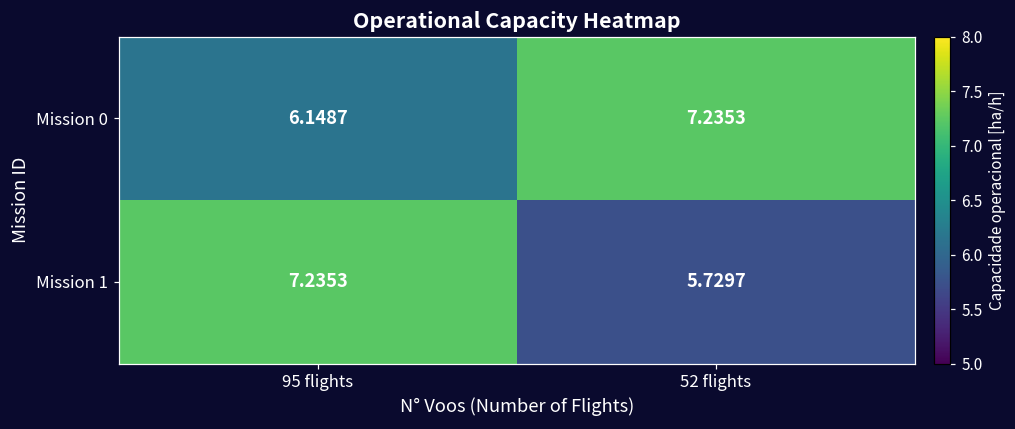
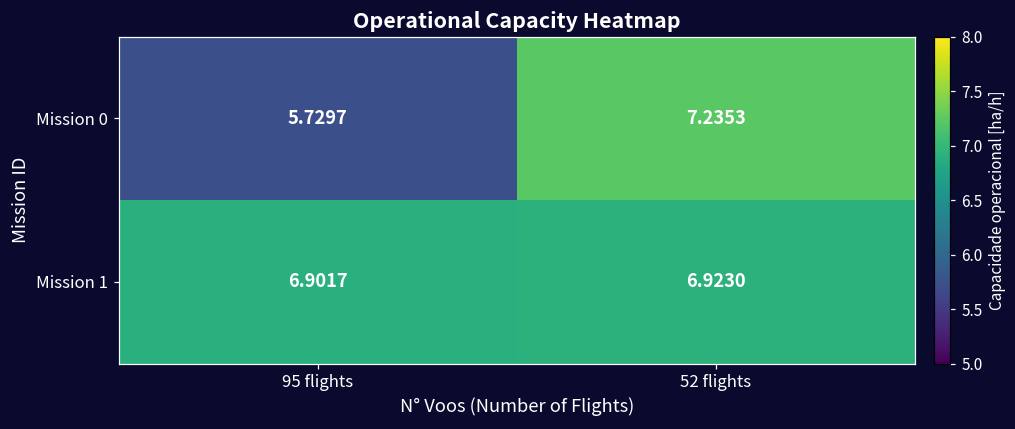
Mission 0, 95 flights: 6.1487 -> 5.7297
Mission 1, 95 flights: 7.2353 -> 6.9017
Mission 1, 52 flights: 5.7297 -> 6.9230
